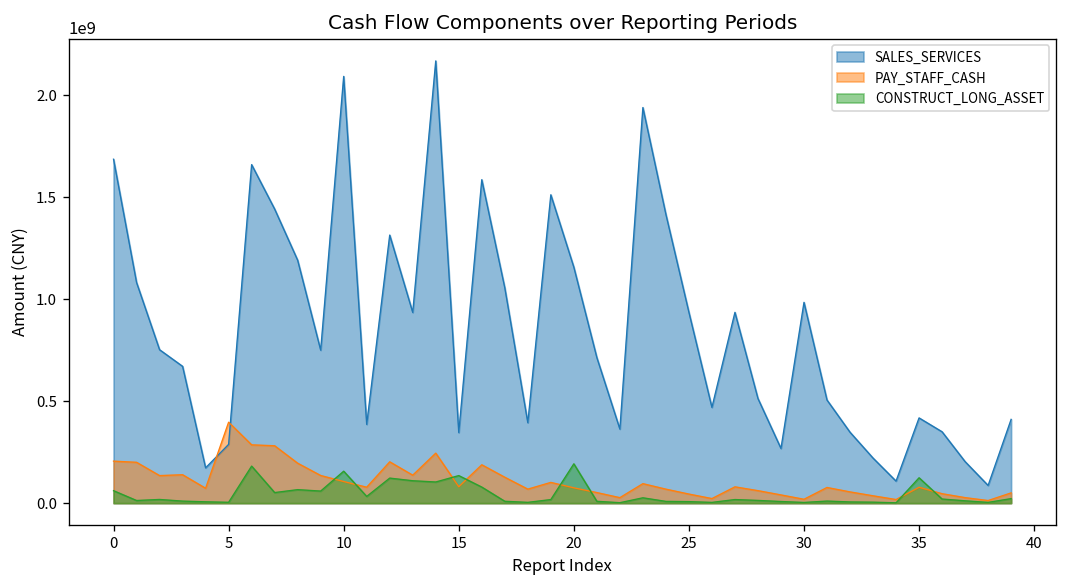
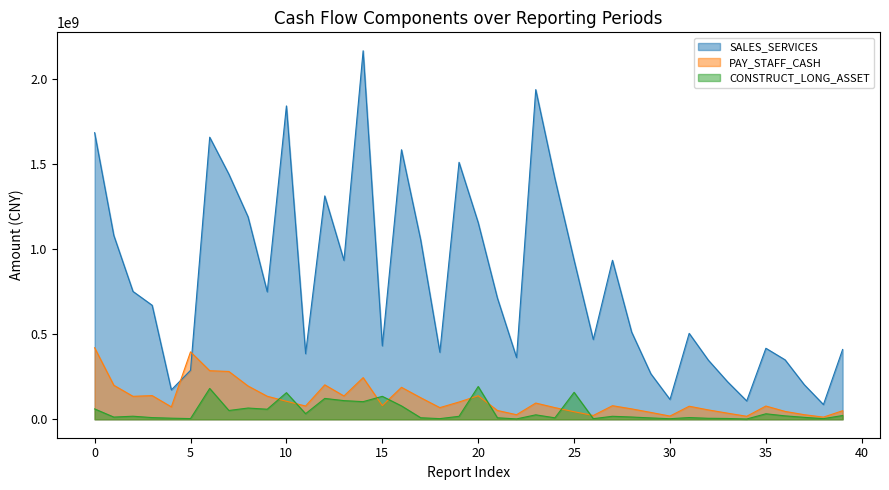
PAY_STAFF_CASH, 0: 210000000 -> 420000000
SALES_SERVICES, 10: 2090000000 -> 1840000000
SALES_SERVICES, 15: 350000000 -> 430000000
PAY_STAFF_CASH, 20: 80000000 -> 140000000
CONSTRUCT_LONG_ASSET, 25: 10000000 -> 160000000
SALES_SERVICES, 30: 980000000 -> 120000000
CONSTRUCT_LONG_ASSET, 35: 120000000 -> 30000000
